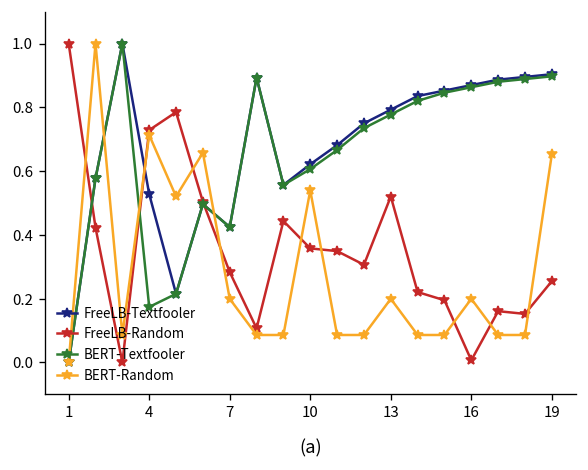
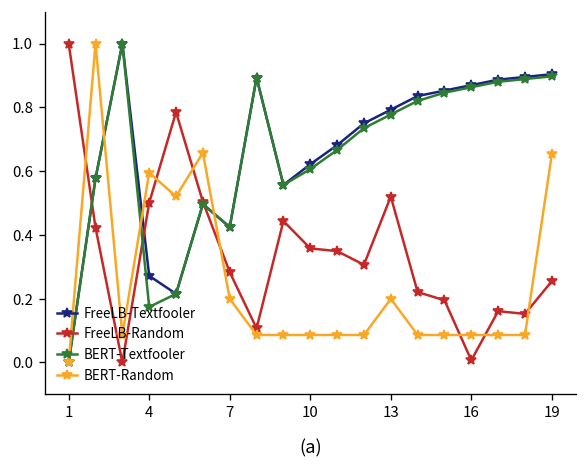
FreeLB-Textfooler, 4: 0.53 -> 0.27
FreeLB-Random, 4: 0.73 -> 0.50
BERT-Random, 4: 0.71 -> 0.60
BERT-Random, 10: 0.54 -> 0.09
BERT-Random, 16: 0.20 -> 0.09
